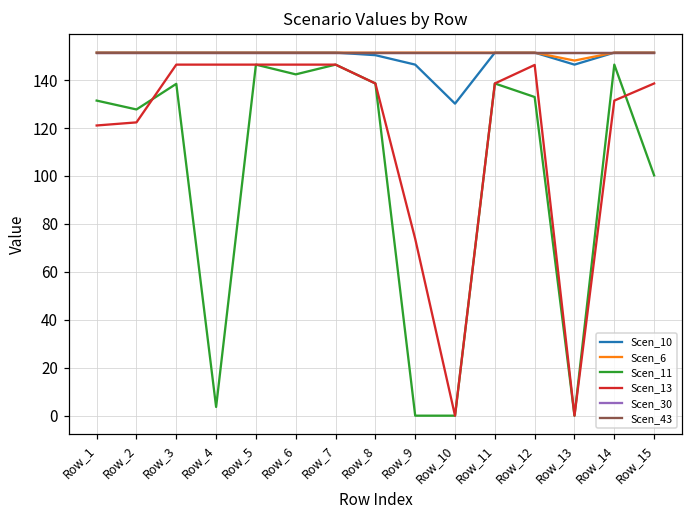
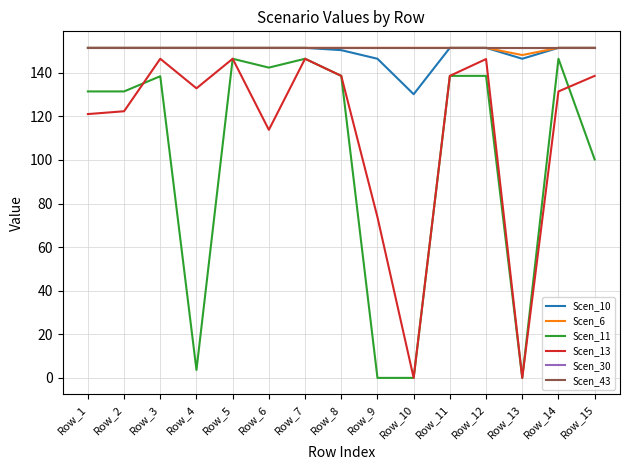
Scen_11, Row_2: 128 -> 131
Scen_13, Row_4: 146 -> 133
Scen_13, Row_6: 146 -> 114
Scen_11, Row_12: 133 -> 139
